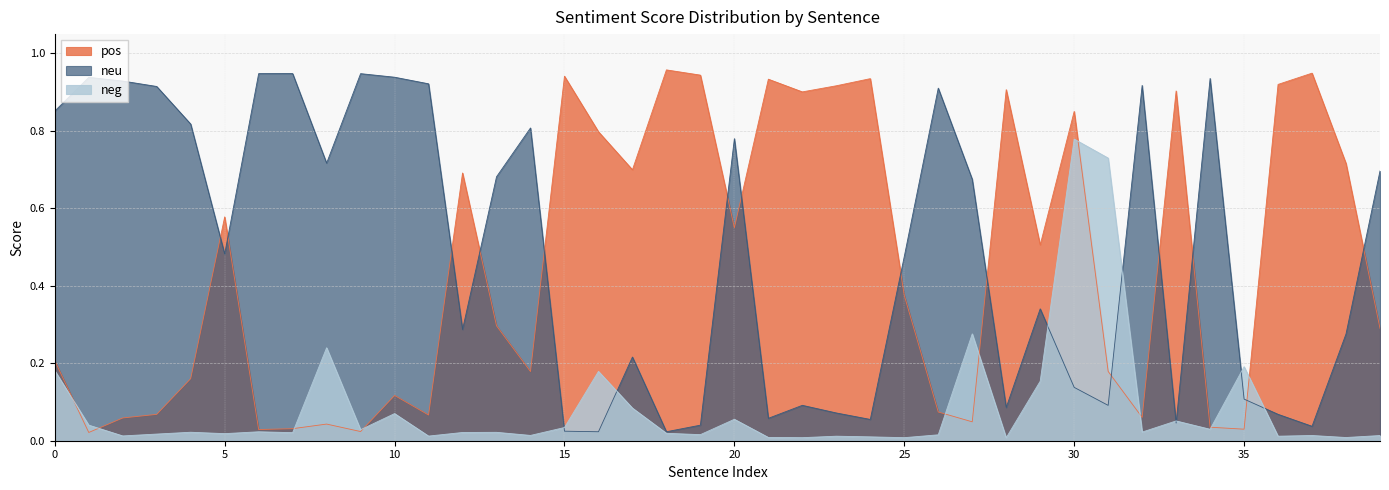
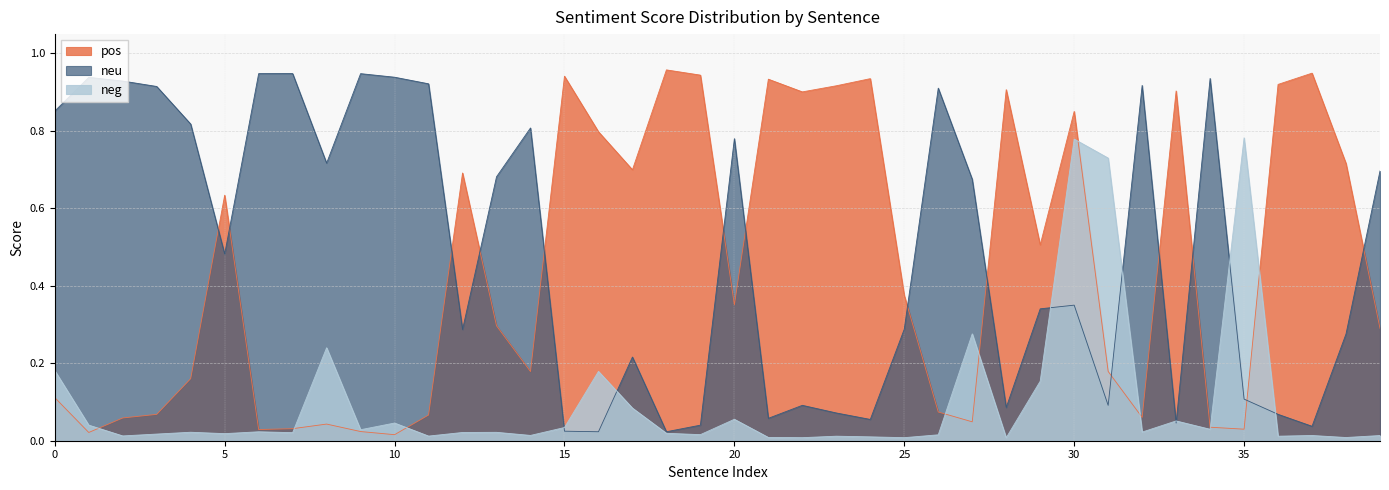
pos, 0: 0.21 -> 0.11
pos, 5: 0.58 -> 0.63
pos, 10: 0.12 -> 0.02
neg, 10: 0.07 -> 0.05
pos, 20: 0.55 -> 0.35
neu, 25: 0.48 -> 0.29
neu, 30: 0.14 -> 0.35
neg, 35: 0.19 -> 0.78
